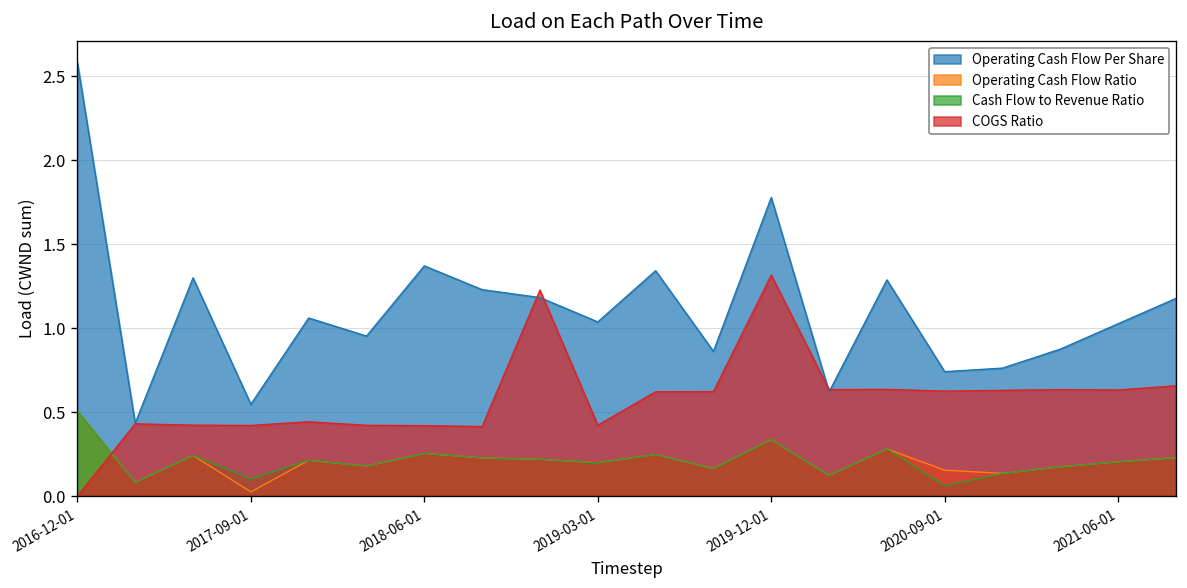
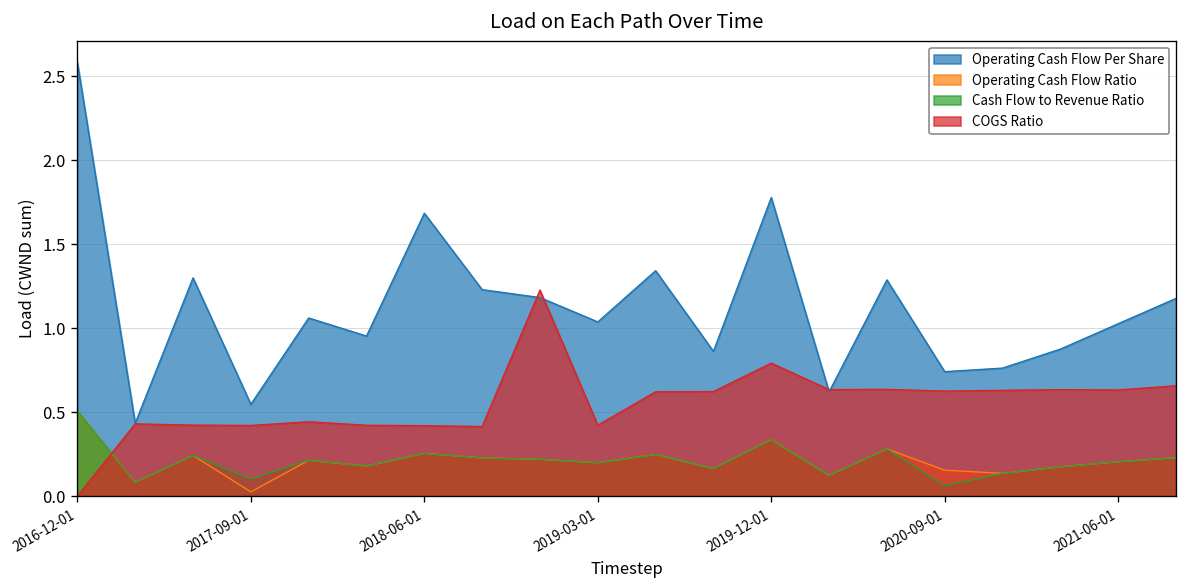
Operating Cash Flow Per Share, 2018-06-01: 1.37 -> 1.68
COGS Ratio, 2019-12-01: 1.32 -> 0.79
